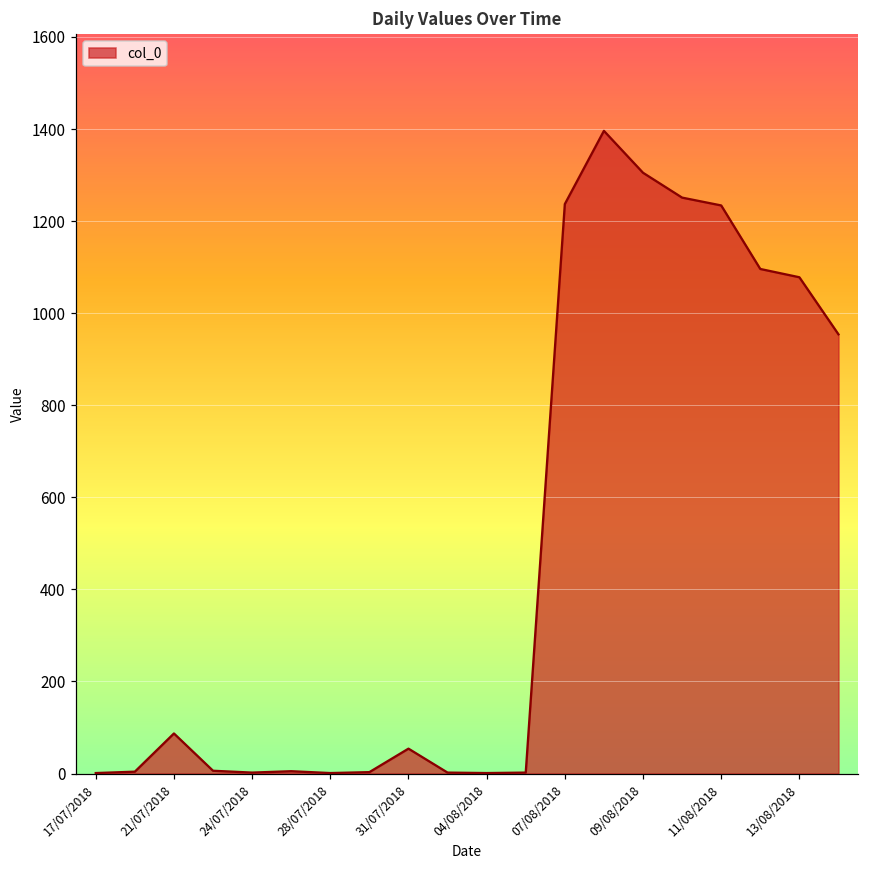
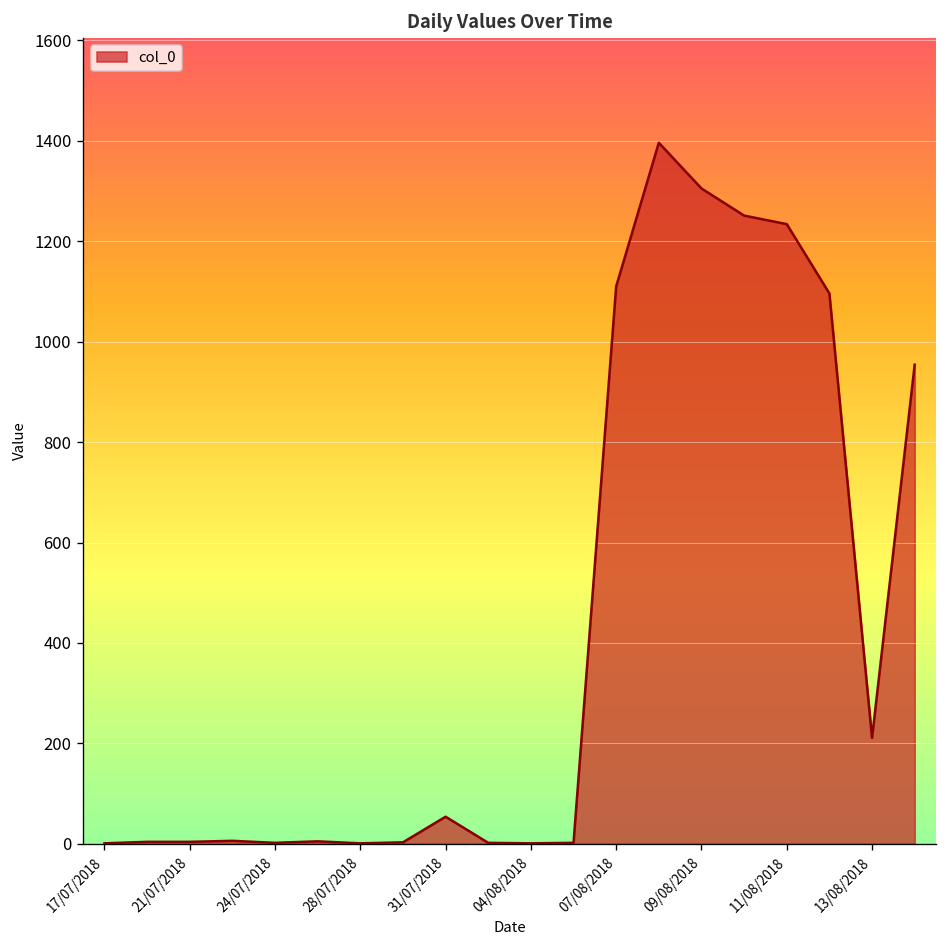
21/07/2018: 90 -> 0
07/08/2018: 1240 -> 1110
13/08/2018: 1080 -> 210
